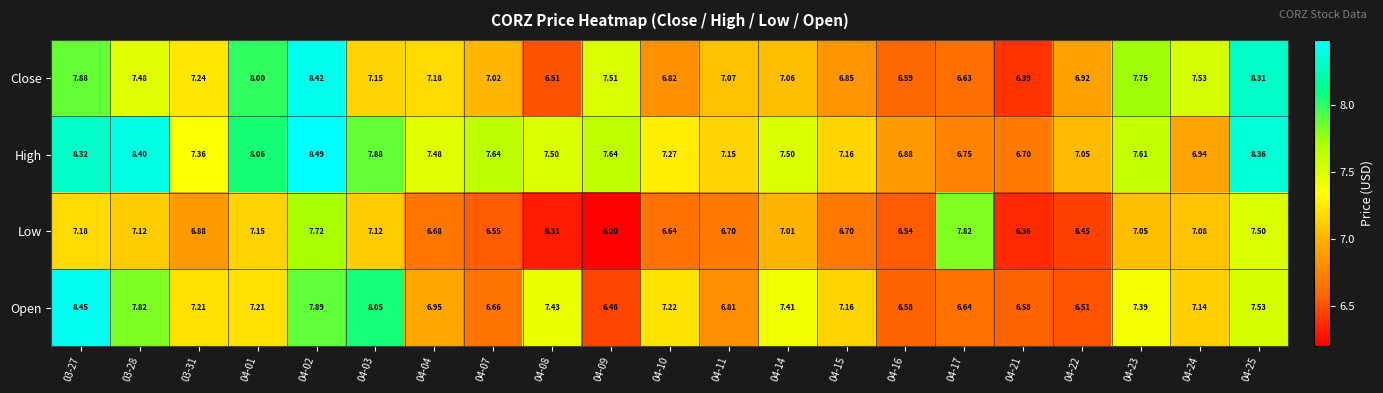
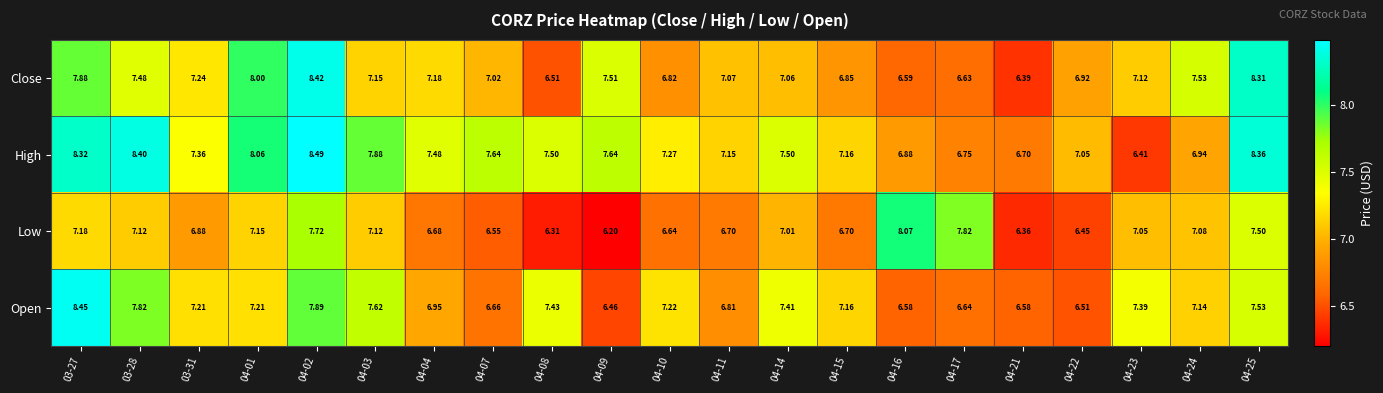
Close, 04-23: 7.75 -> 7.12
High, 04-23: 7.61 -> 6.41
Low, 04-16: 6.54 -> 8.07
Open, 04-03: 8.05 -> 7.62
